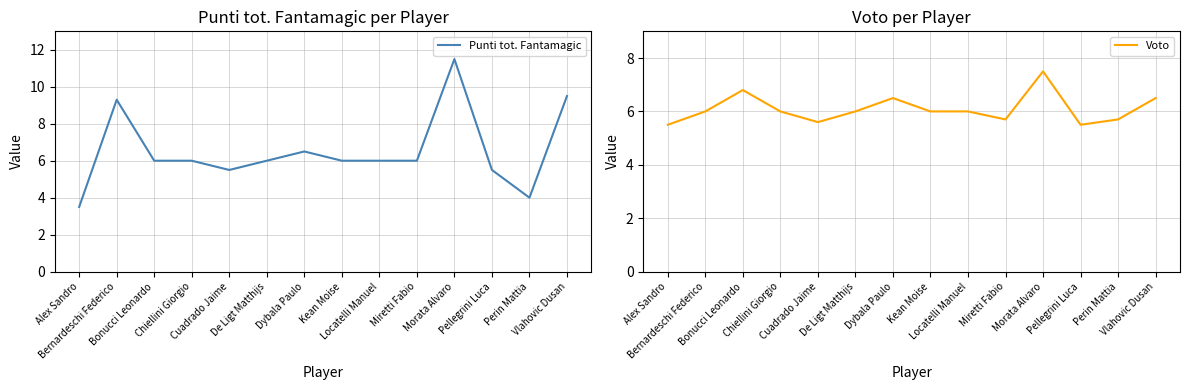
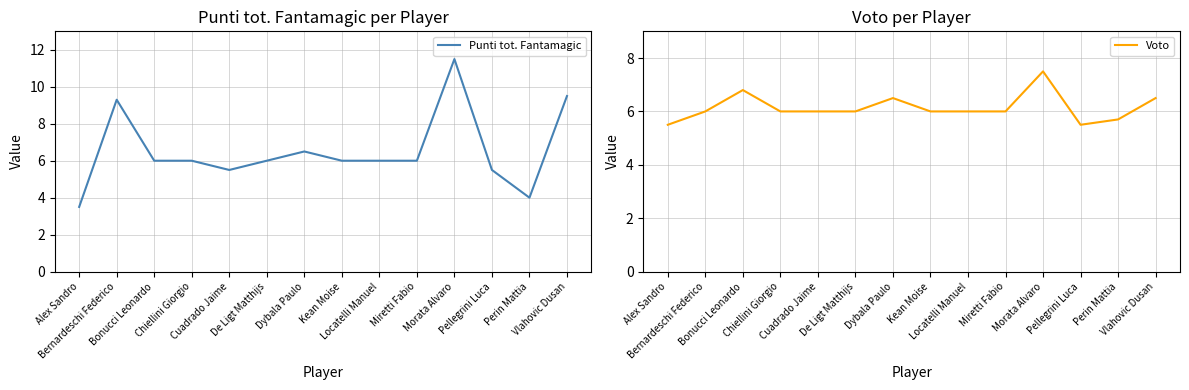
Voto per Player, Cuadrado Jaime: 5.6 -> 6.0
Voto per Player, Miretti Fabio: 5.7 -> 6.0
